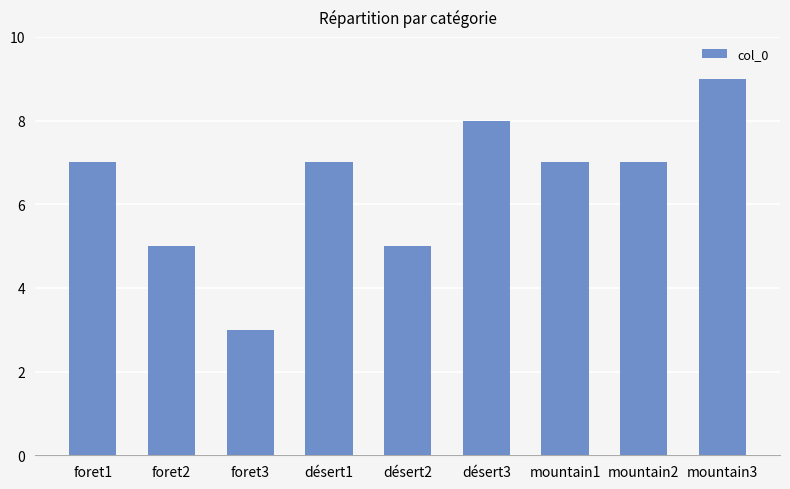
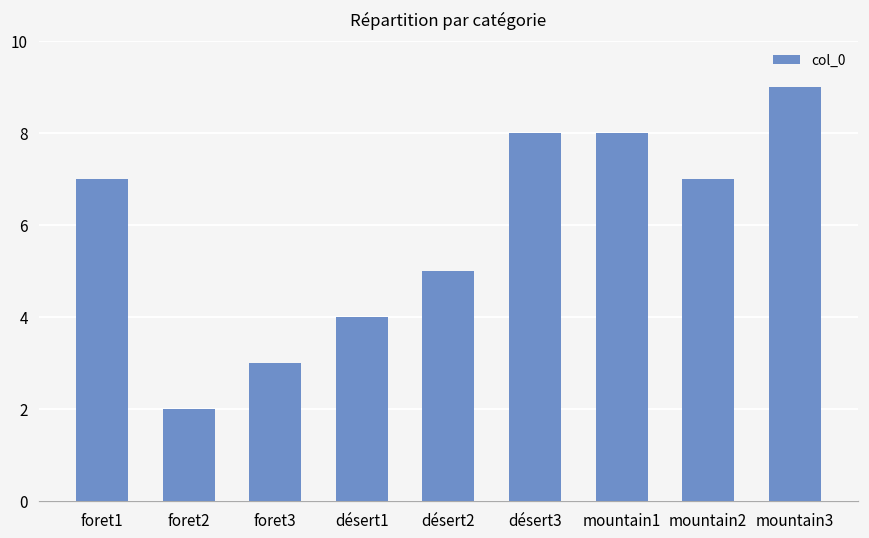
foret2: 5 -> 2
désert1: 7 -> 4
mountain1: 7 -> 8
